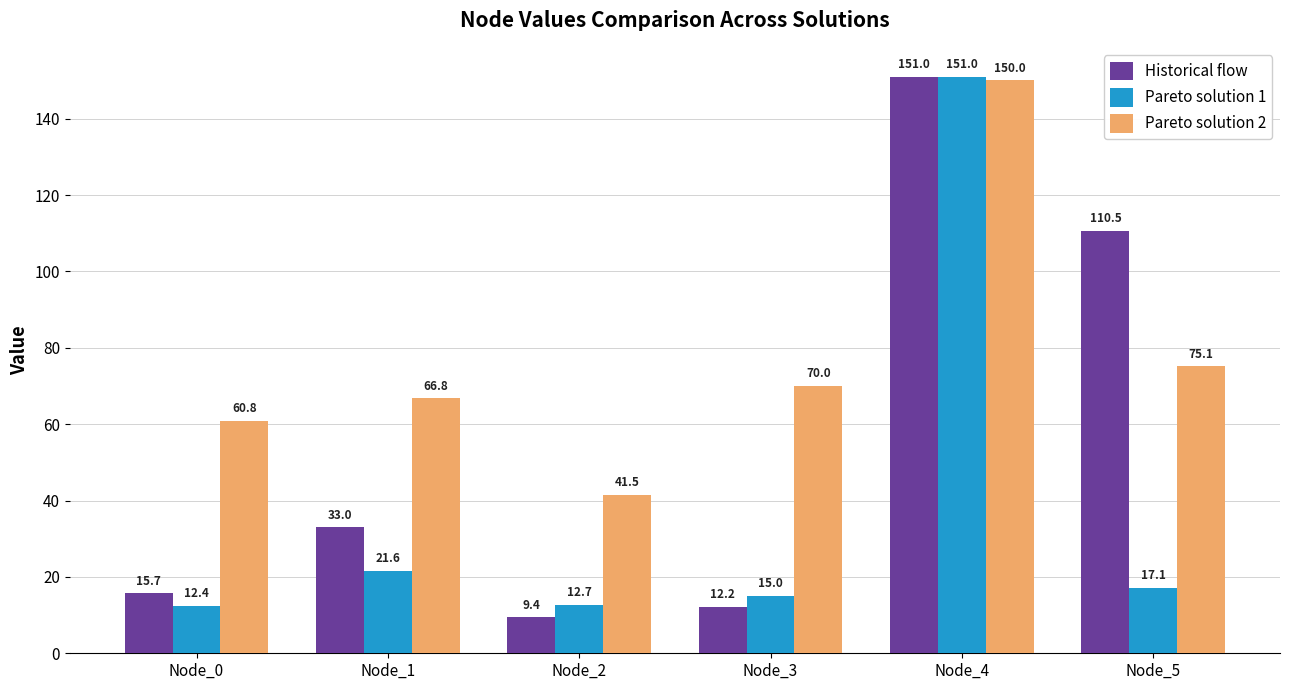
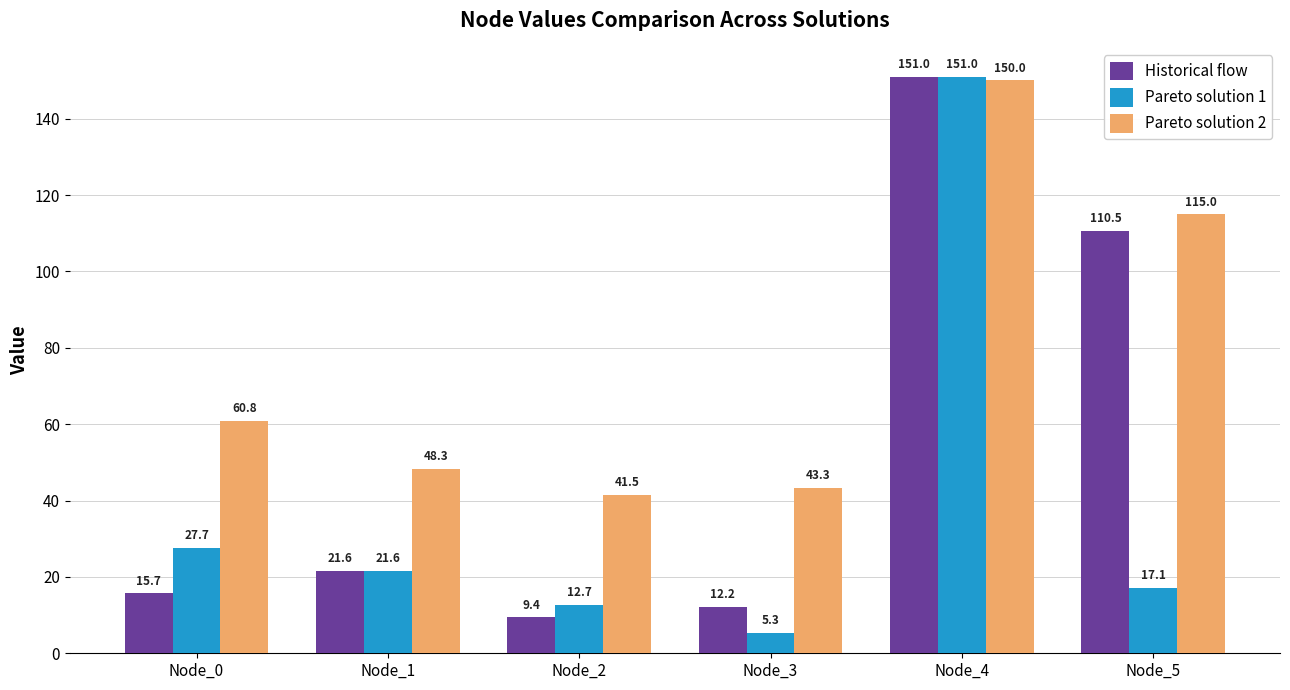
Pareto solution 1, Node_0: 12.4 -> 27.7
Historical flow, Node_1: 33.0 -> 21.6
Pareto solution 2, Node_1: 66.8 -> 48.3
Pareto solution 1, Node_3: 15.0 -> 5.3
Pareto solution 2, Node_3: 70.0 -> 43.3
Pareto solution 2, Node_5: 75.1 -> 115.0
